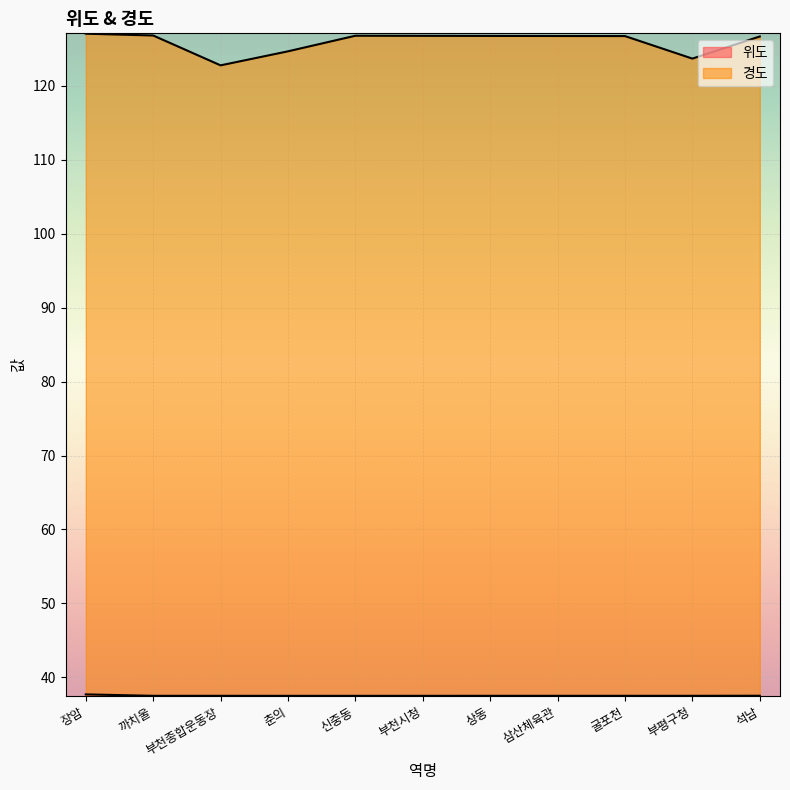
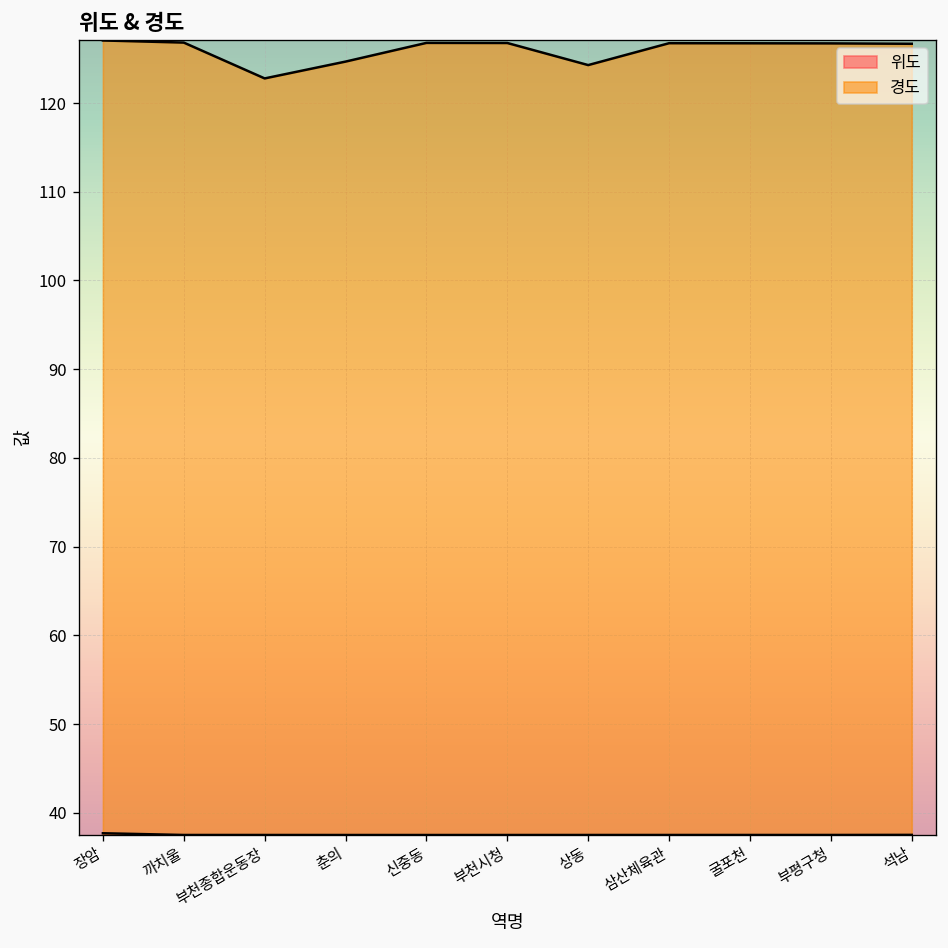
경도, 상동: 127 -> 124
경도, 부평구청: 124 -> 127
